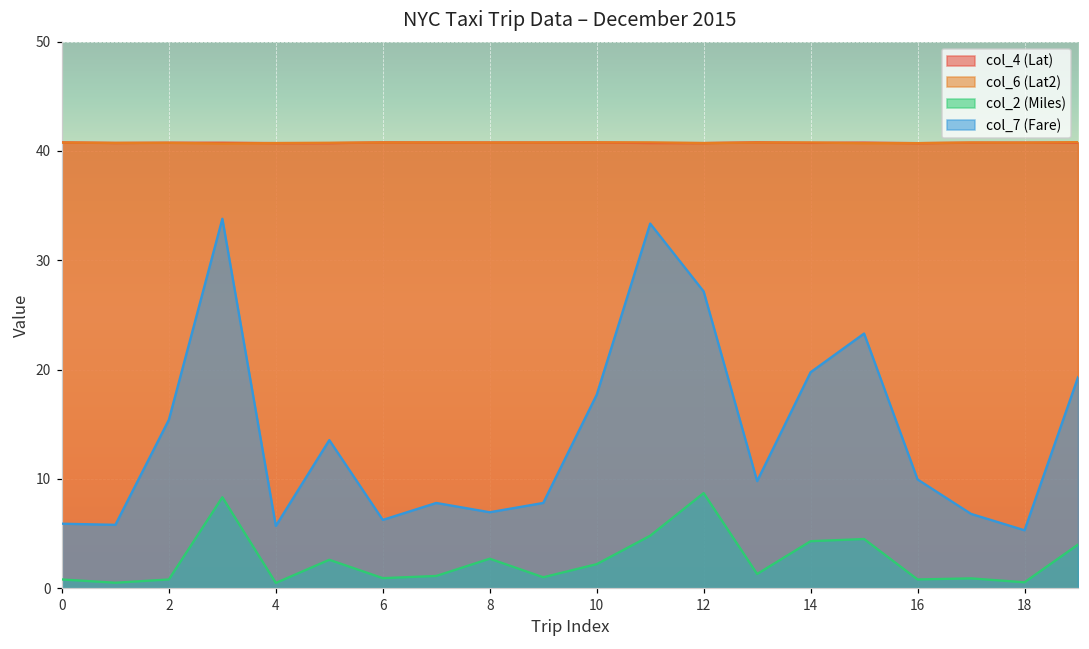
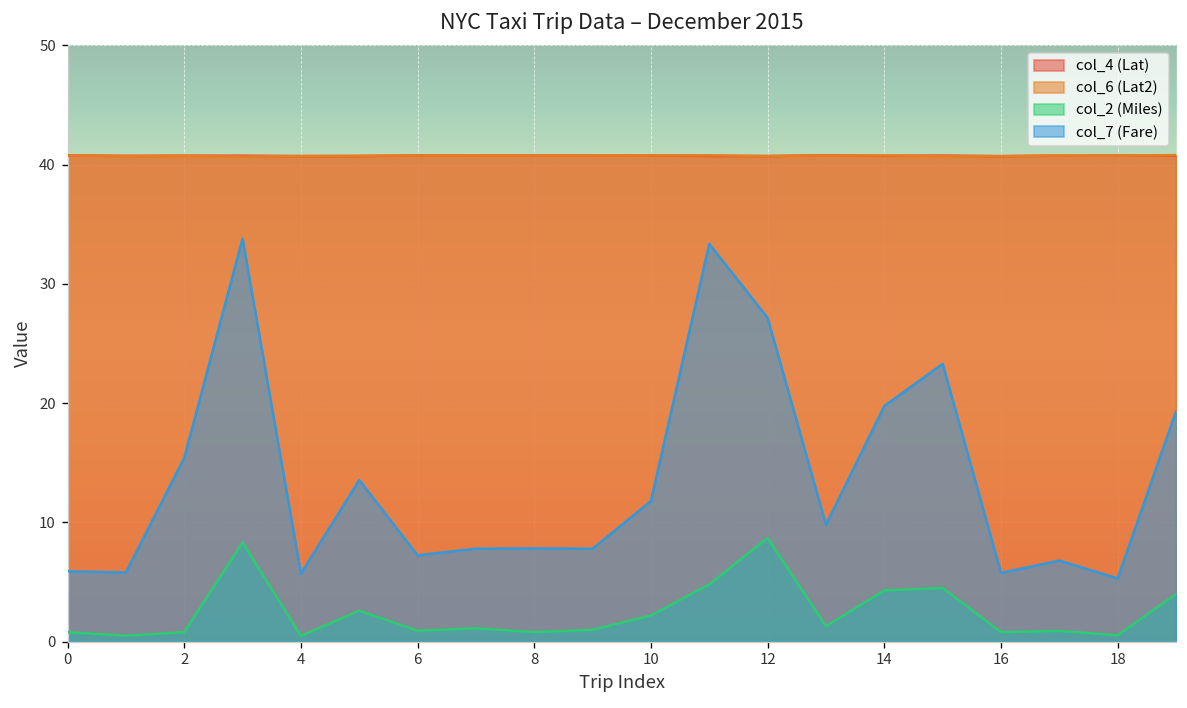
col_7 (Fare), 6: 6 -> 7
col_2 (Miles), 8: 3 -> 1
col_7 (Fare), 8: 7 -> 8
col_7 (Fare), 10: 18 -> 12
col_7 (Fare), 16: 10 -> 6
